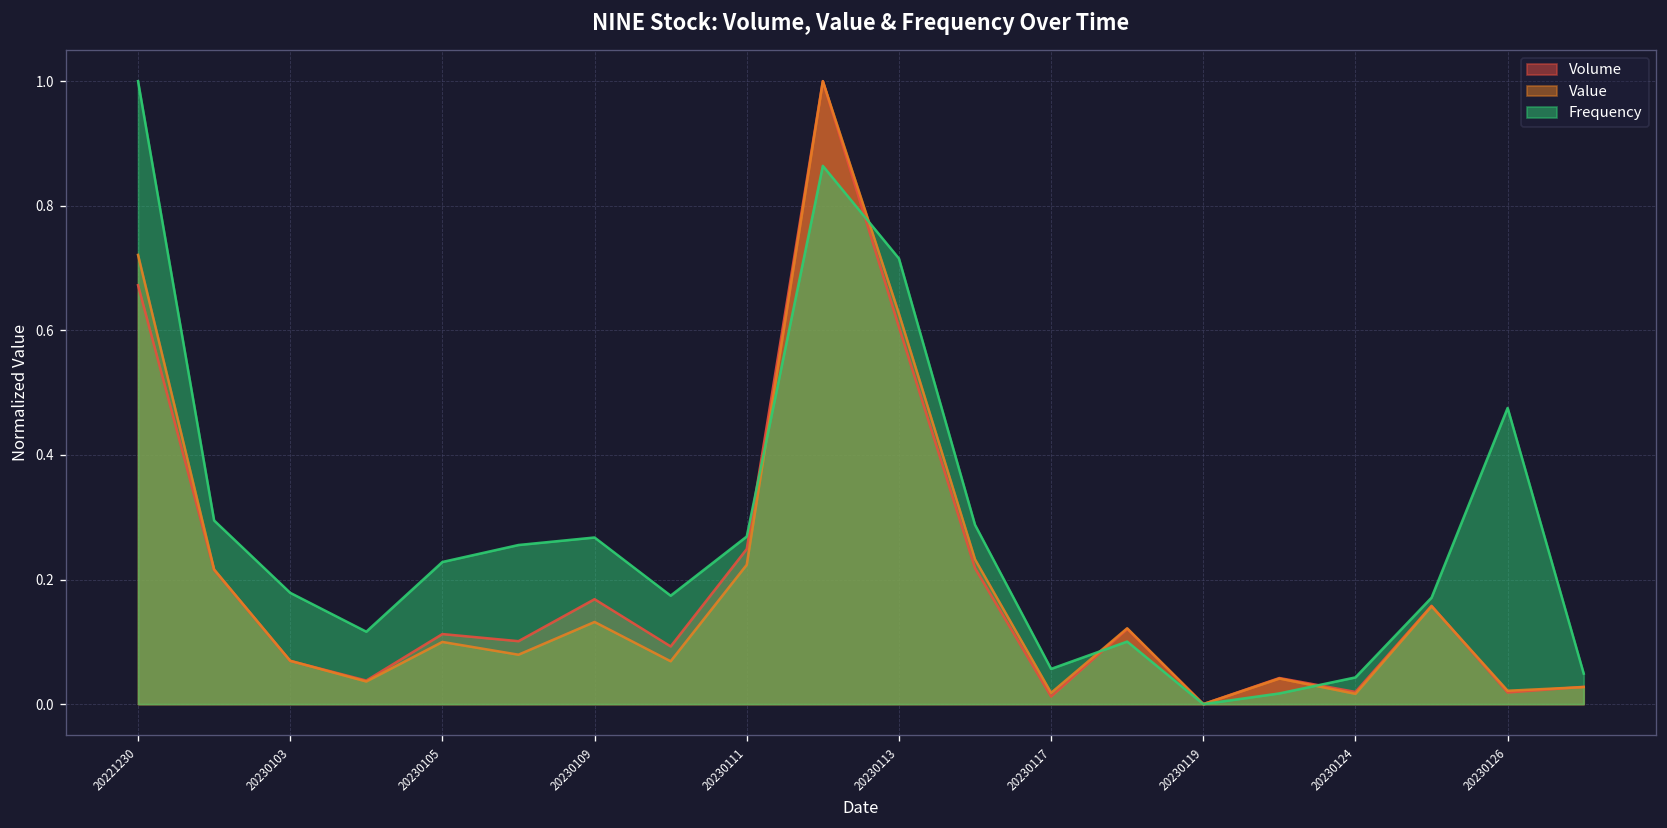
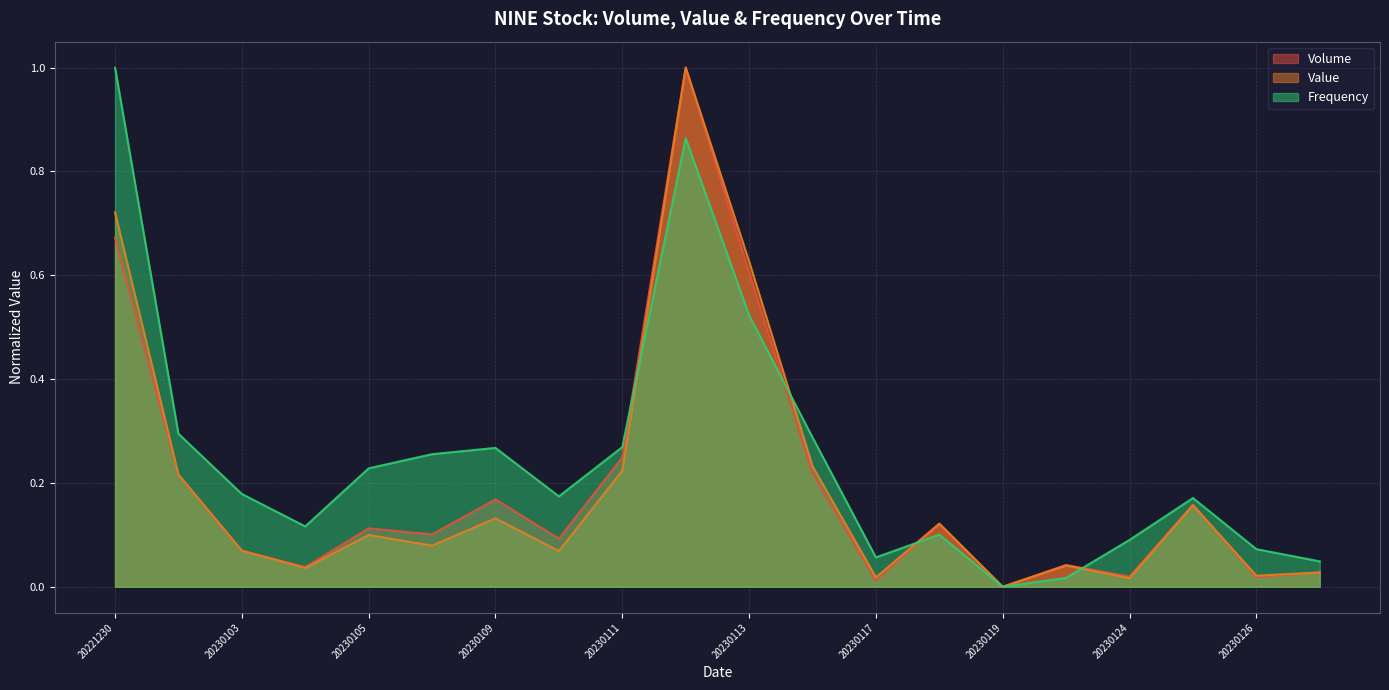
Frequency, 20230113: 0.72 -> 0.52
Frequency, 20230124: 0.04 -> 0.09
Frequency, 20230126: 0.48 -> 0.07
